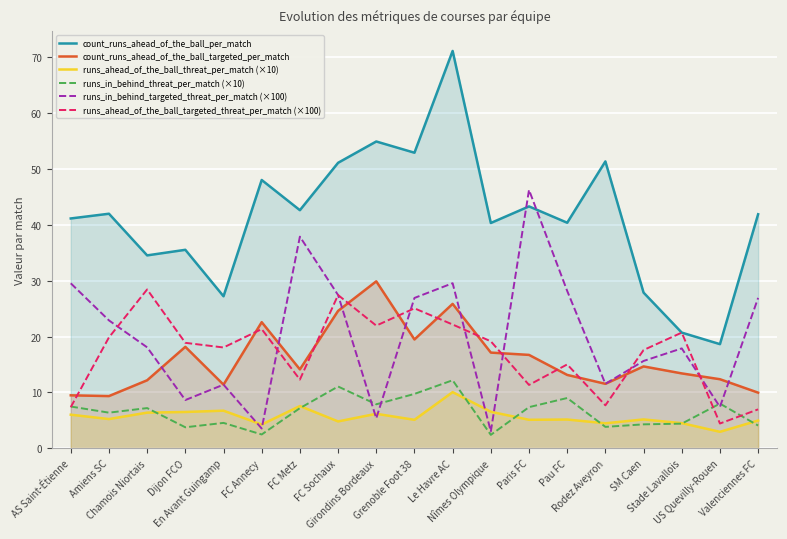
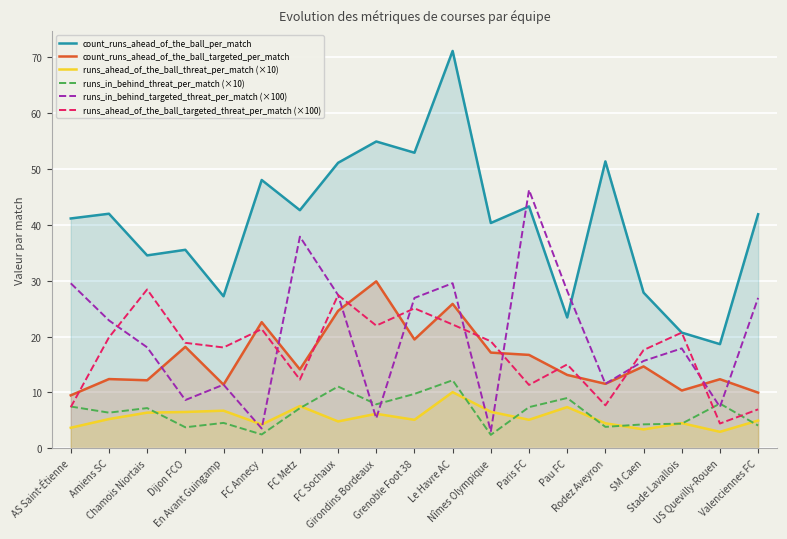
runs_ahead_of_the_ball_threat_per_match (×10), AS Saint-Étienne: 6 -> 4
count_runs_ahead_of_the_ball_targeted_per_match, Amiens SC: 9 -> 12
count_runs_ahead_of_the_ball_per_match, Pau FC: 40 -> 23
runs_ahead_of_the_ball_threat_per_match (×10), Pau FC: 5 -> 7
runs_ahead_of_the_ball_threat_per_match (×10), SM Caen: 5 -> 3
count_runs_ahead_of_the_ball_targeted_per_match, Stade Lavallois: 13 -> 10
